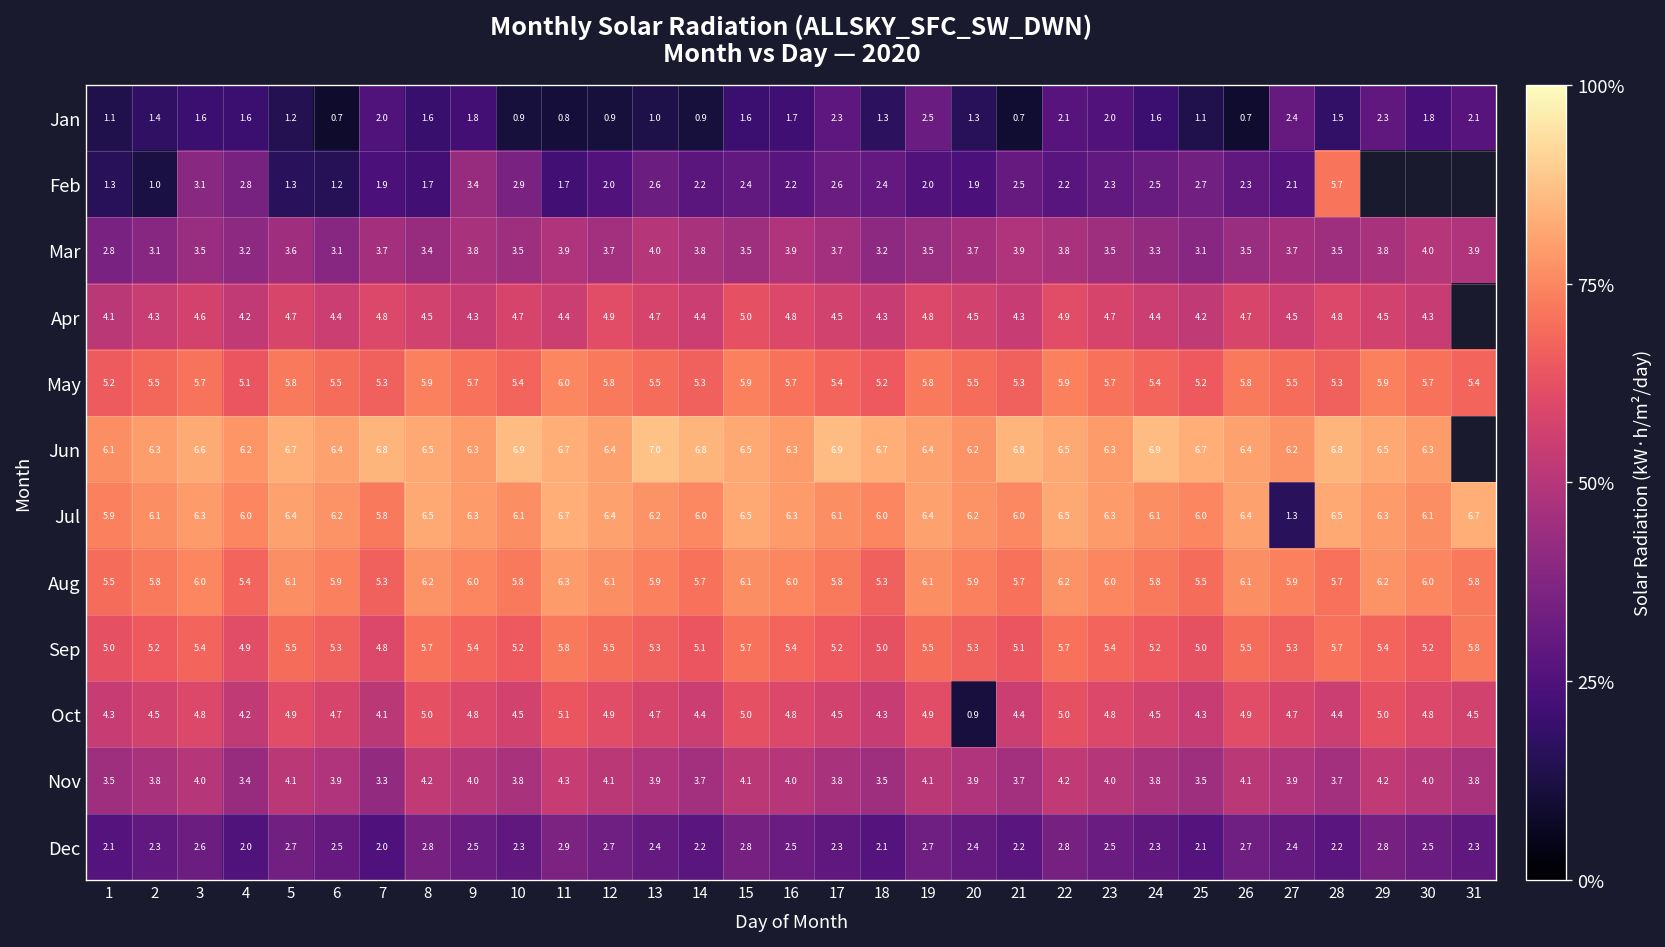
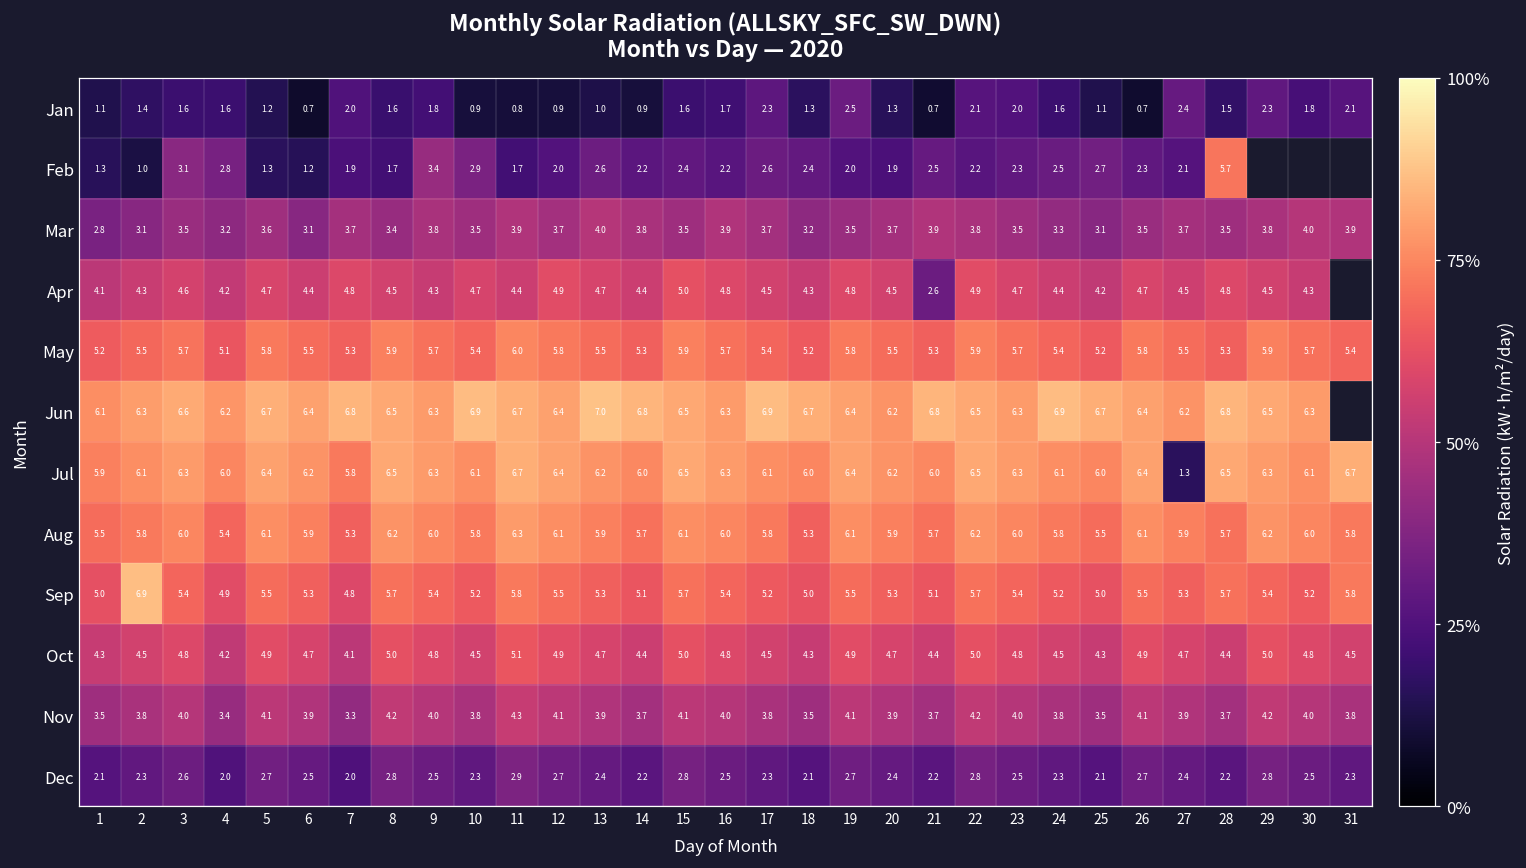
Apr, 21: 4.3 -> 2.6
Sep, 2: 5.2 -> 6.9
Oct, 20: 0.9 -> 4.7
